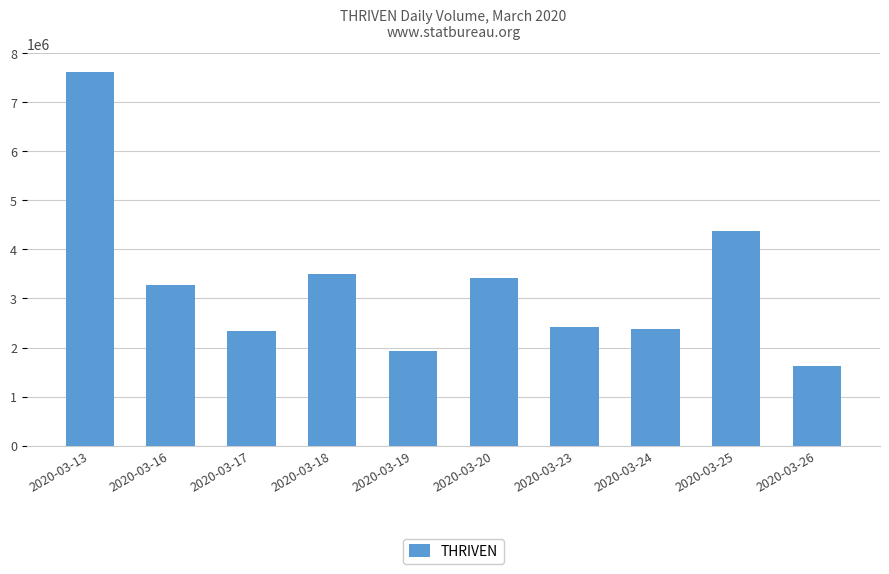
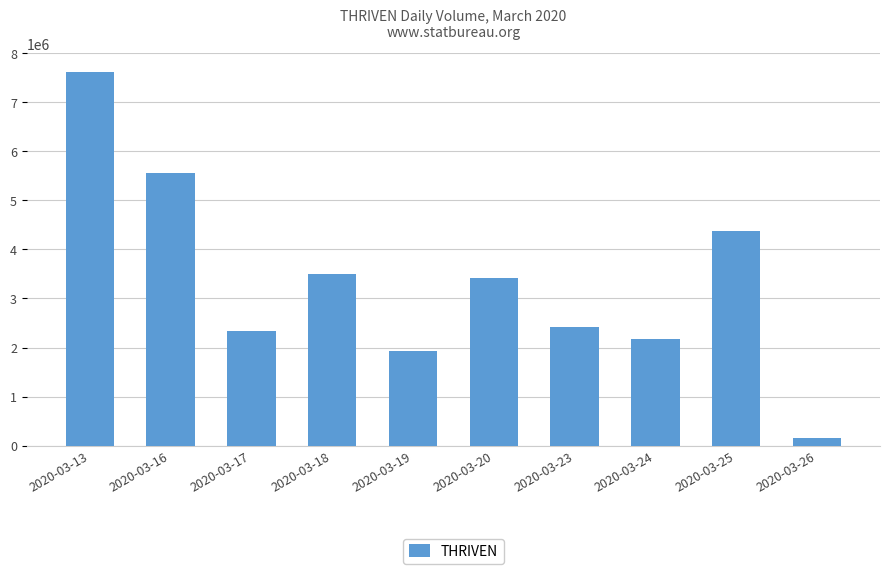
2020-03-16: 3300000 -> 5600000
2020-03-24: 2400000 -> 2200000
2020-03-26: 1600000 -> 200000
